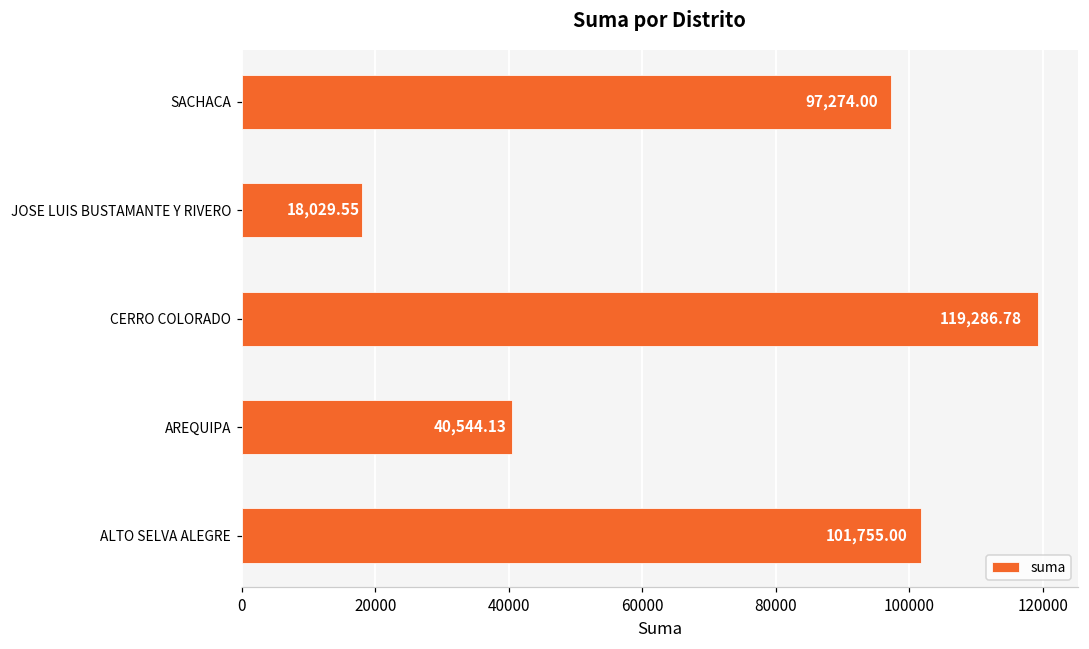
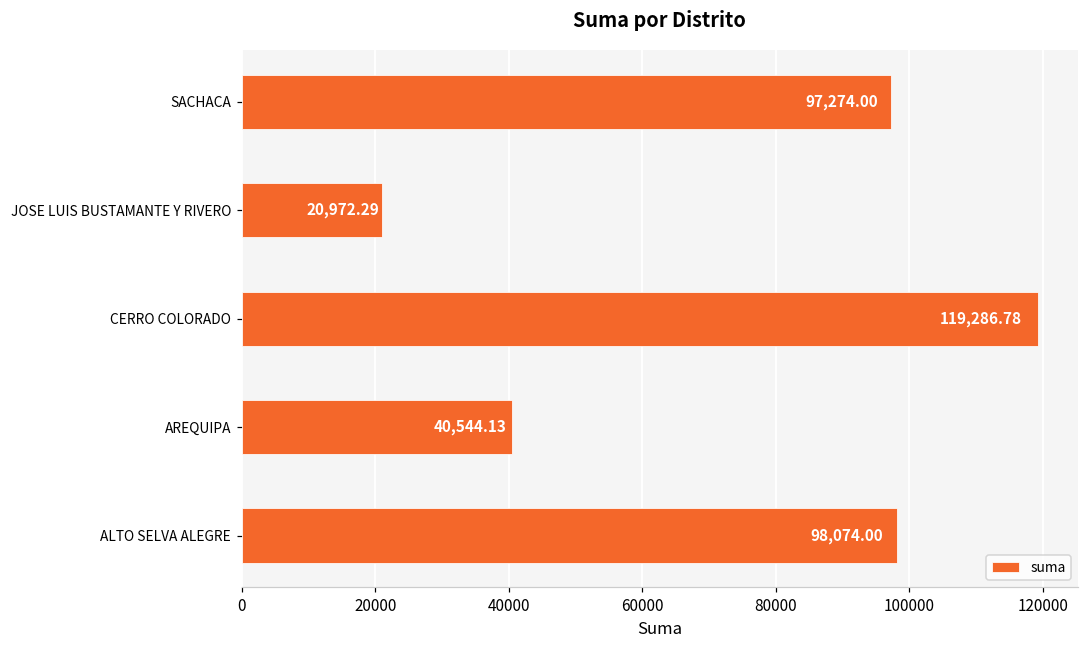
JOSE LUIS BUSTAMANTE Y RIVERO: 18,029.55 -> 20,972.29
ALTO SELVA ALEGRE: 101,755.00 -> 98,074.00
